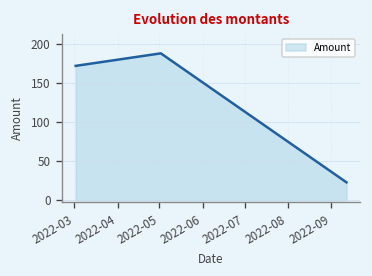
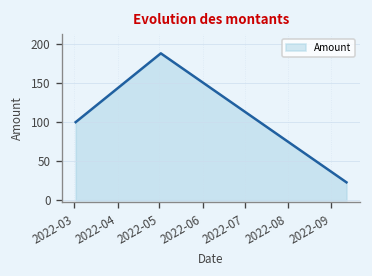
2022-03: 170 -> 100
